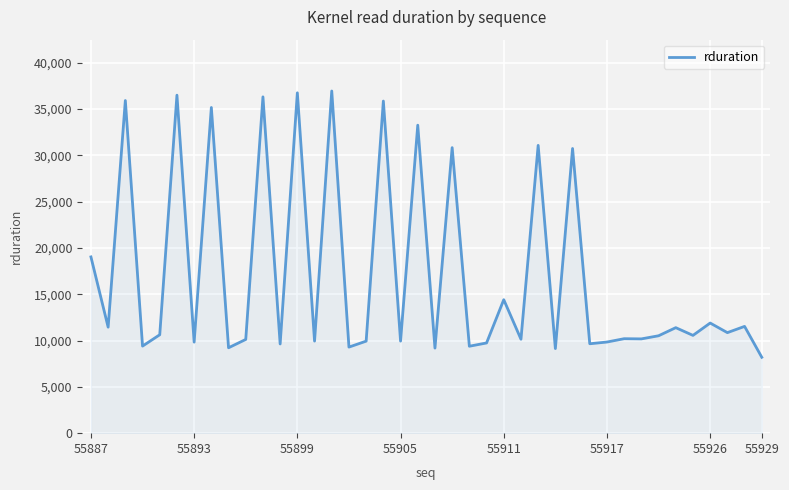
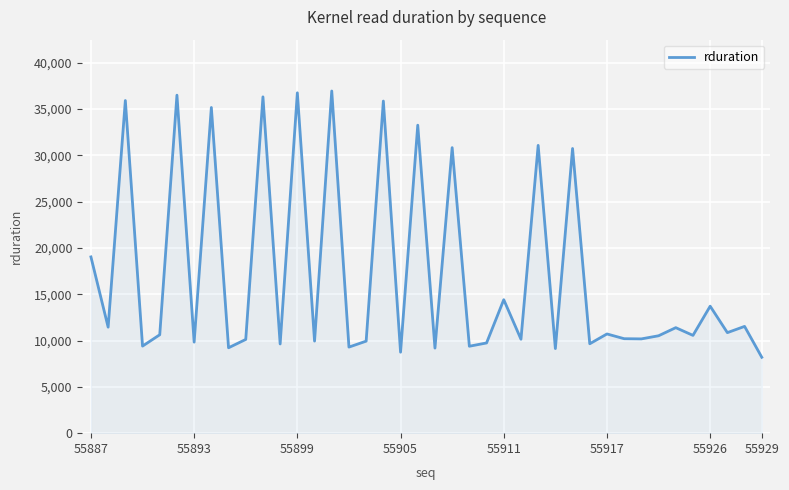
55905: 10,000 -> 9,000
55917: 10,000 -> 11,000
55926: 12,000 -> 14,000
